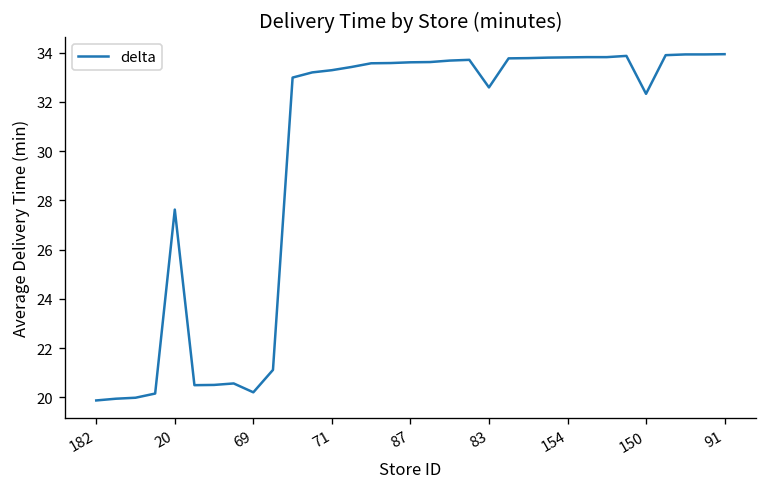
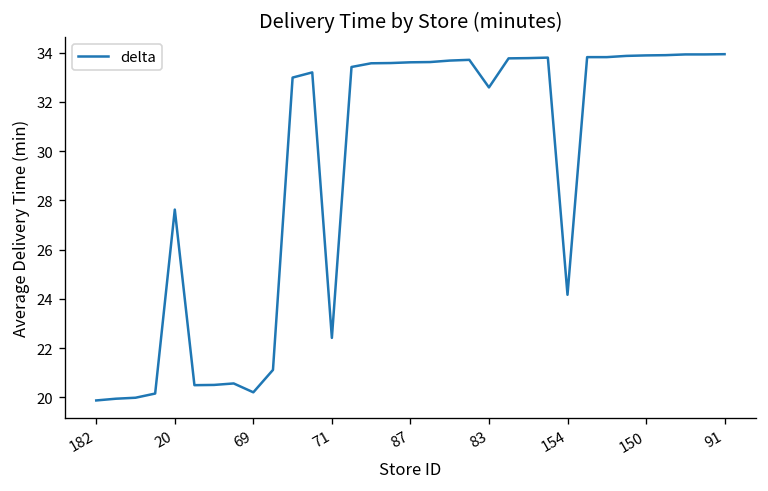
71: 33.3 -> 22.4
154: 33.8 -> 24.2
150: 32.3 -> 33.9
